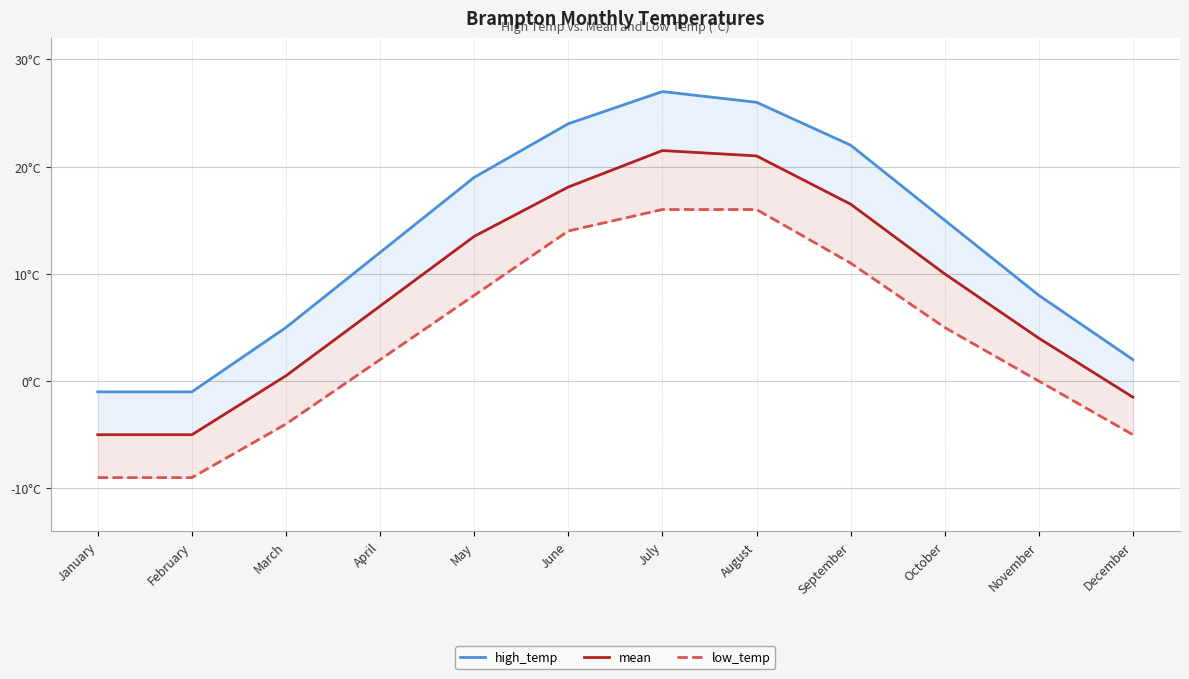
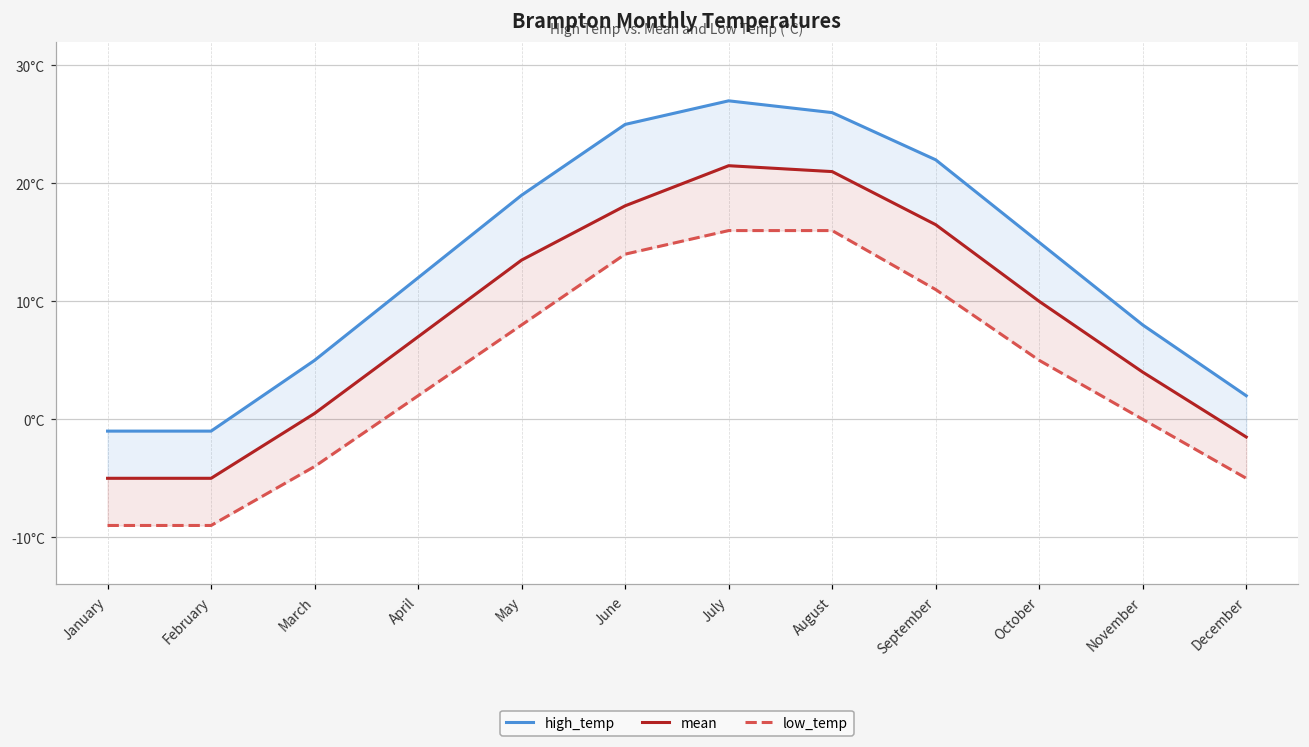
high_temp, June: 24°C -> 25°C
